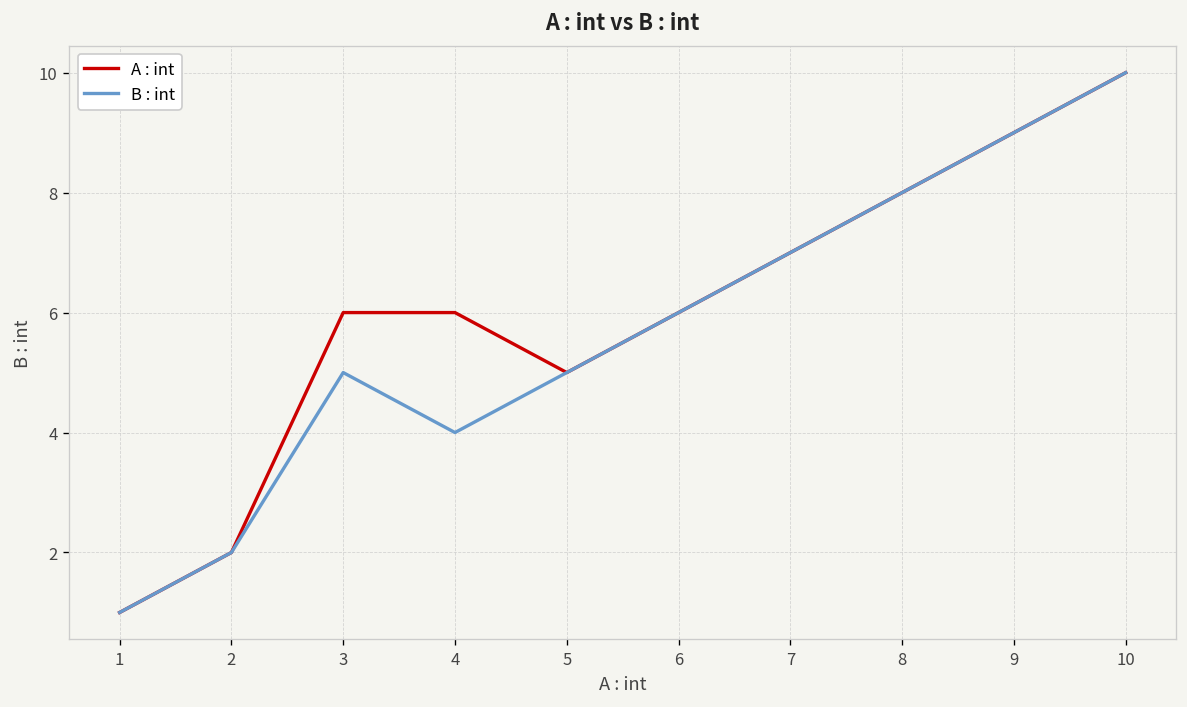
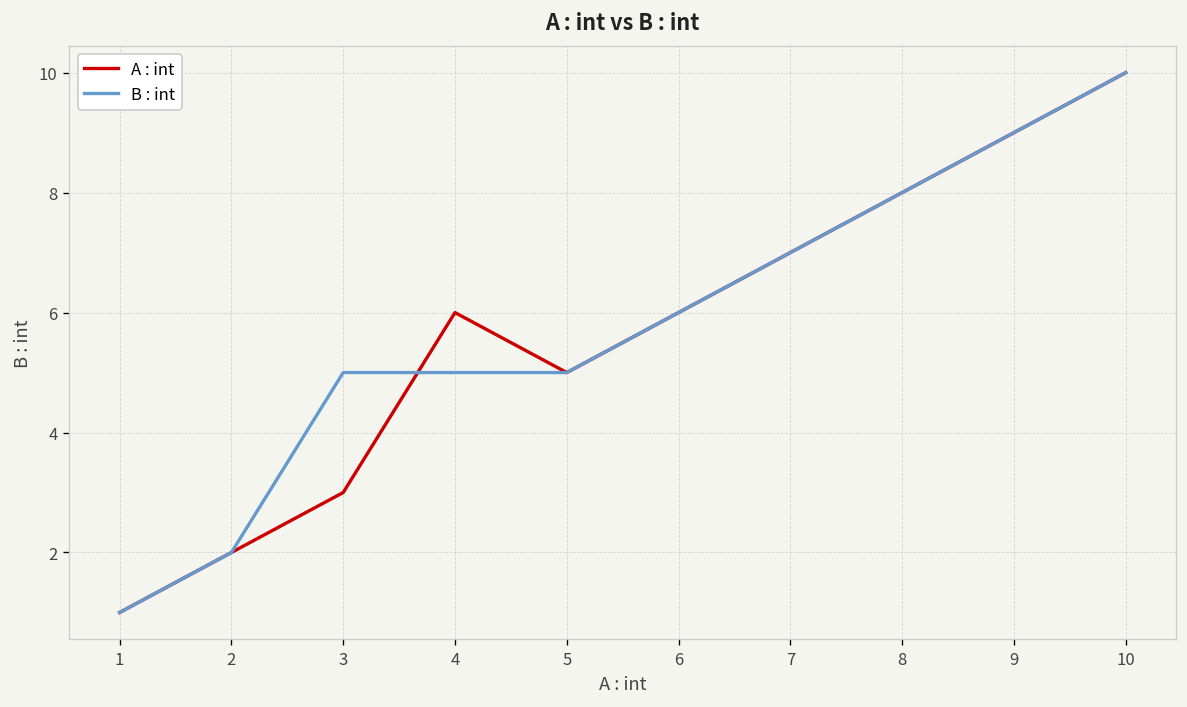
A : int, 3: 6 -> 3
B : int, 4: 4 -> 5
